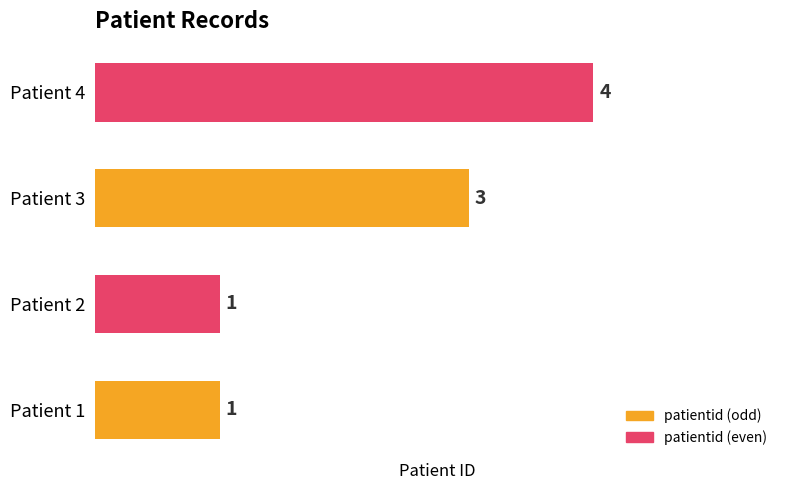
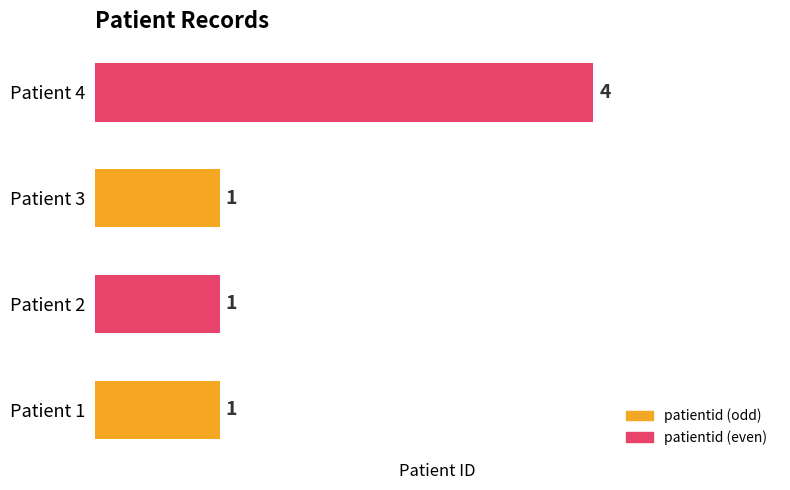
Patient 3: 3 -> 1
